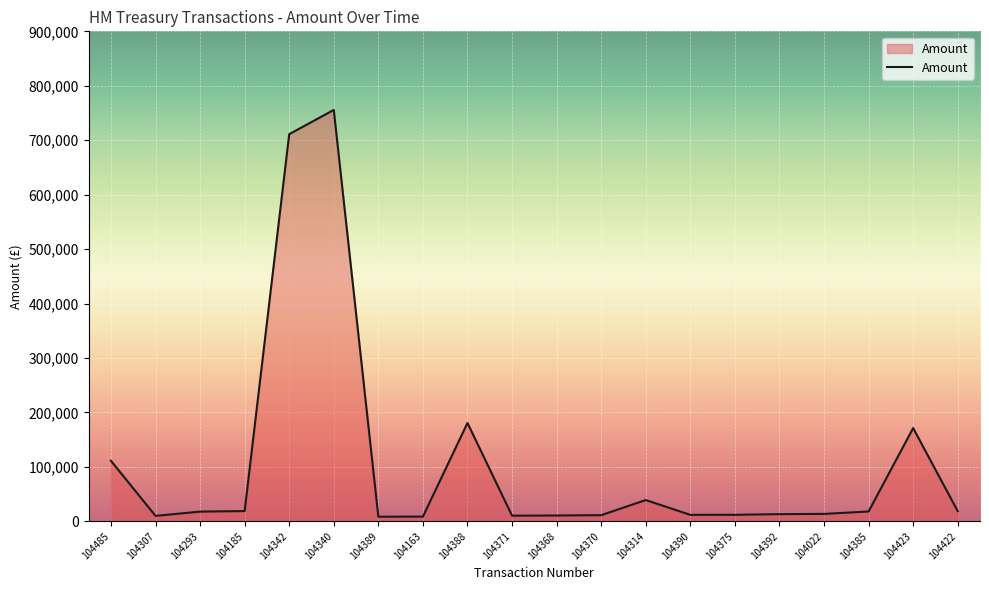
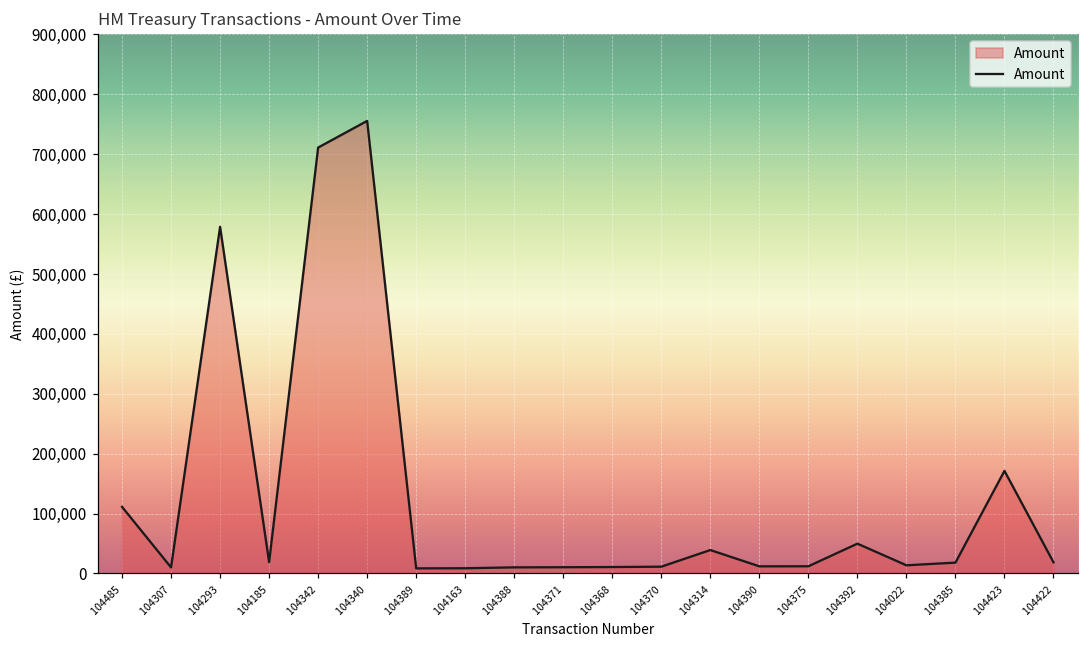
104293: 20,000 -> 580,000
104388: 180,000 -> 10,000
104392: 10,000 -> 50,000
